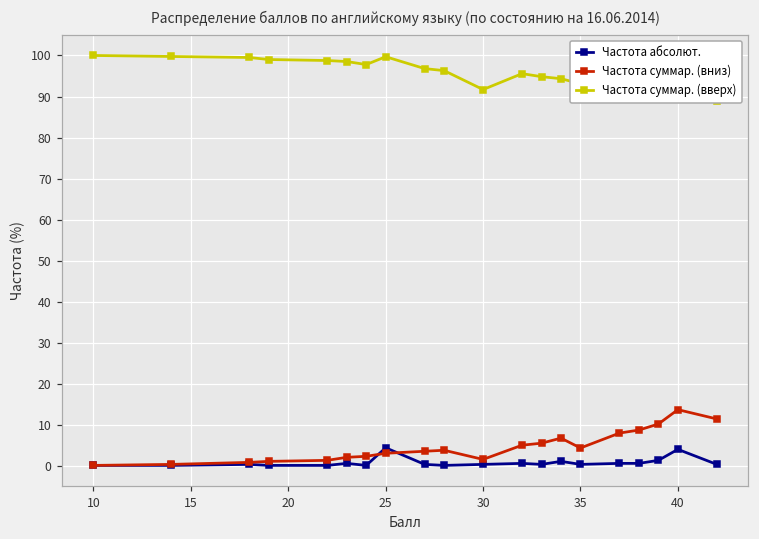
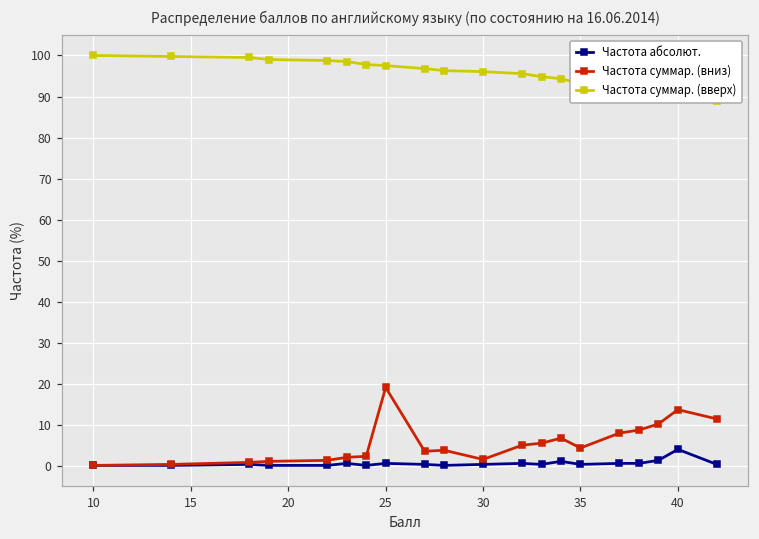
Частота абсолют., 25: 5 -> 1
Частота суммар. (вниз), 25: 3 -> 19
Частота суммар. (вверх), 25: 100 -> 98
Частота суммар. (вверх), 30: 92 -> 96
